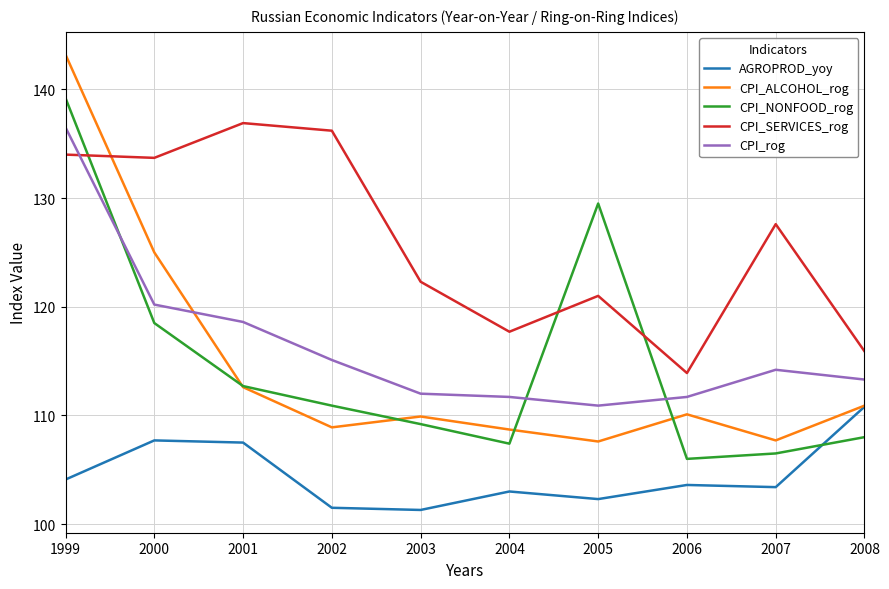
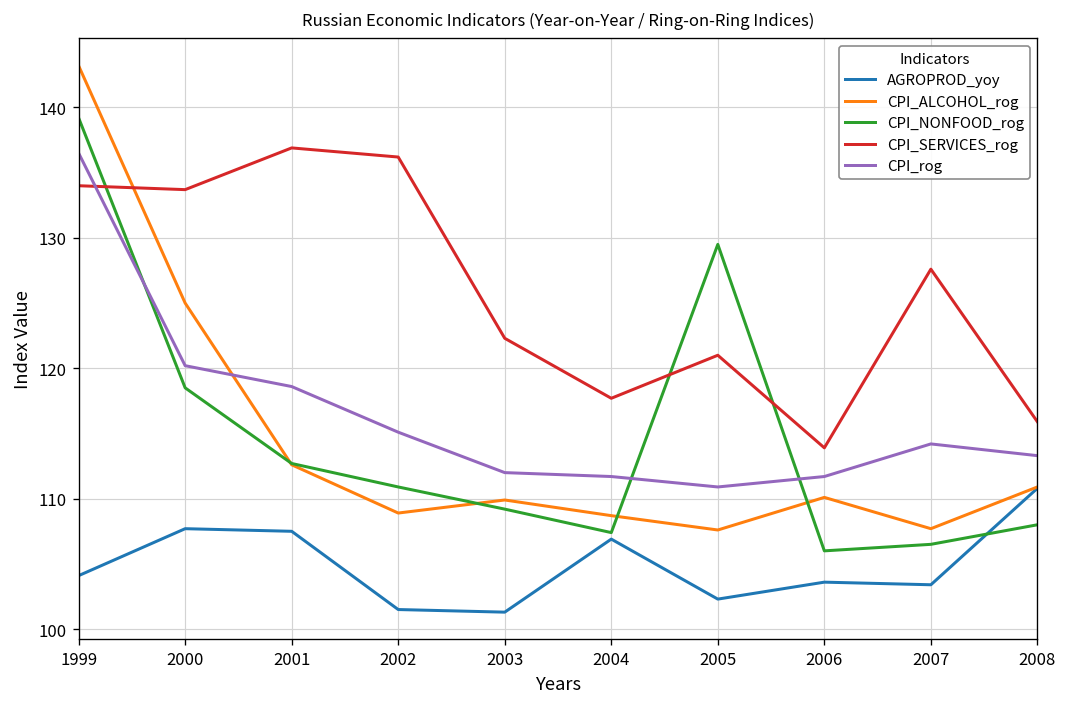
AGROPROD_yoy, 2004: 103.0 -> 106.9
